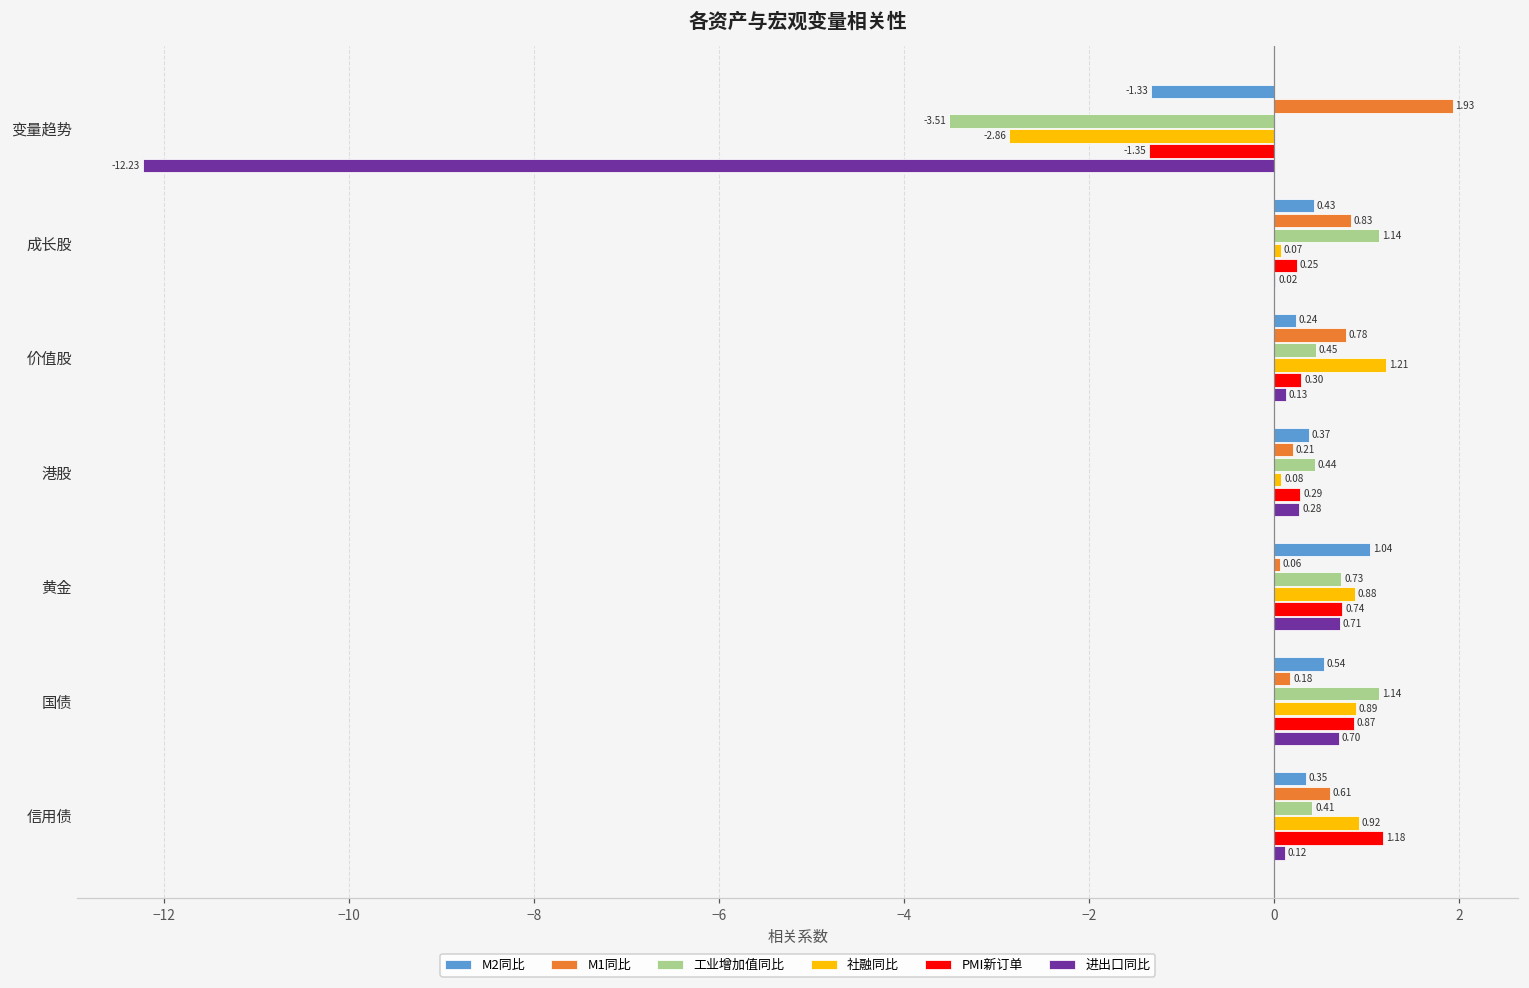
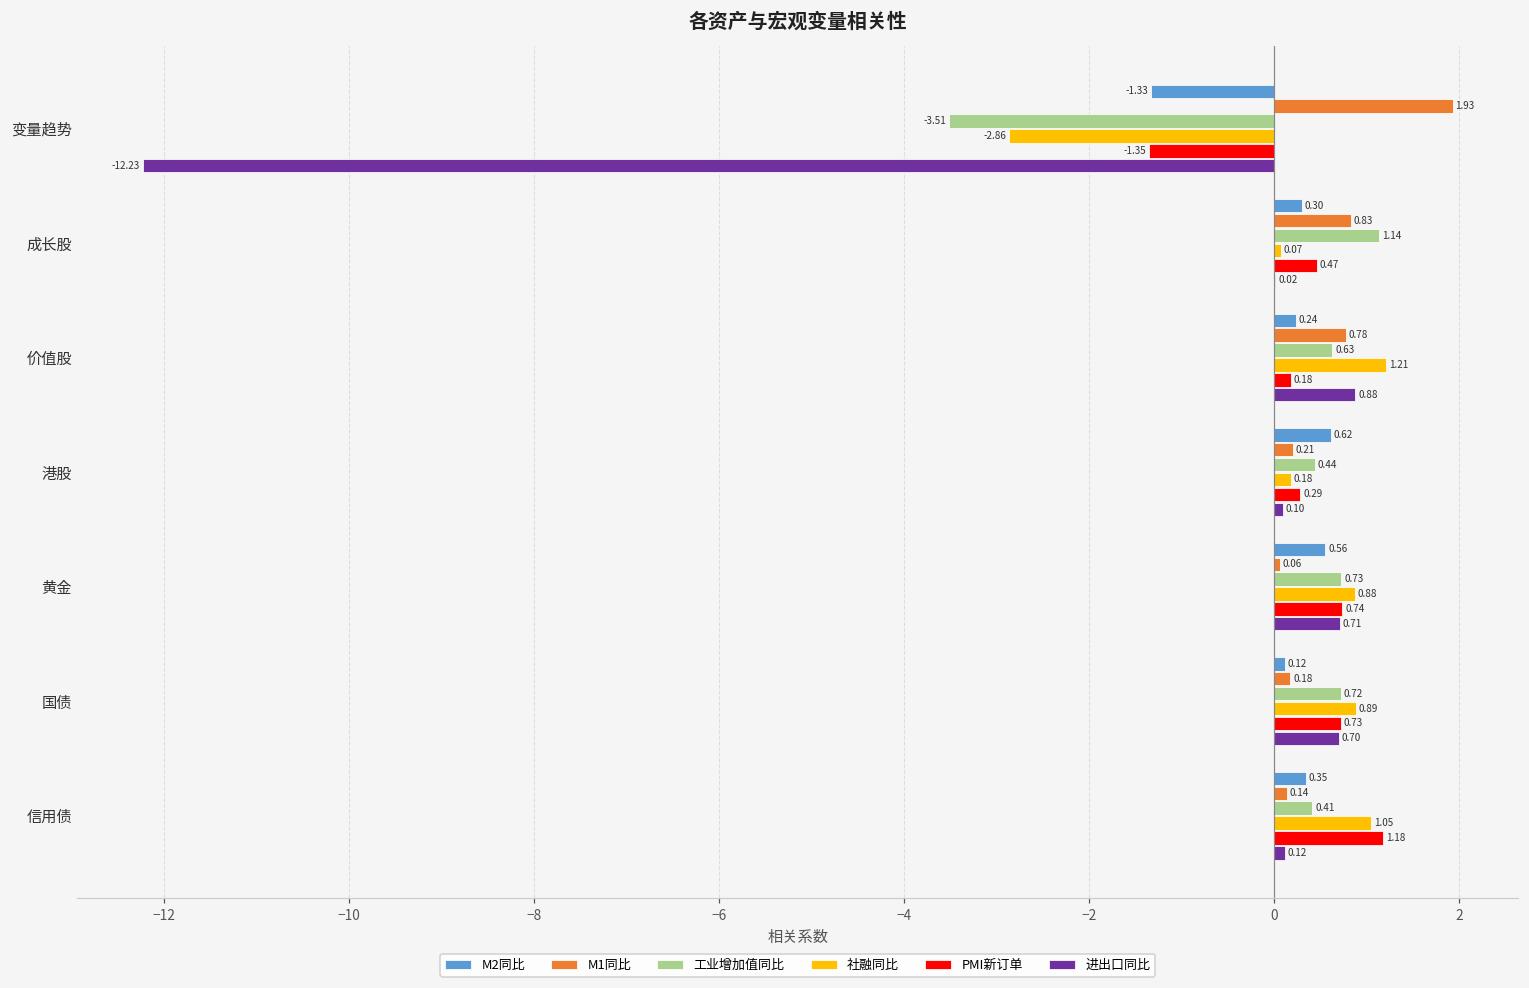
M2同比, 成长股: 0.43 -> 0.30
PMI新订单, 成长股: 0.25 -> 0.47
工业增加值同比, 价值股: 0.45 -> 0.63
PMI新订单, 价值股: 0.30 -> 0.18
进出口同比, 价值股: 0.13 -> 0.88
M2同比, 港股: 0.37 -> 0.62
社融同比, 港股: 0.08 -> 0.18
进出口同比, 港股: 0.28 -> 0.10
M2同比, 黄金: 1.04 -> 0.56
M2同比, 国债: 0.54 -> 0.12
工业增加值同比, 国债: 1.14 -> 0.72
PMI新订单, 国债: 0.87 -> 0.73
M1同比, 信用债: 0.61 -> 0.14
社融同比, 信用债: 0.92 -> 1.05
